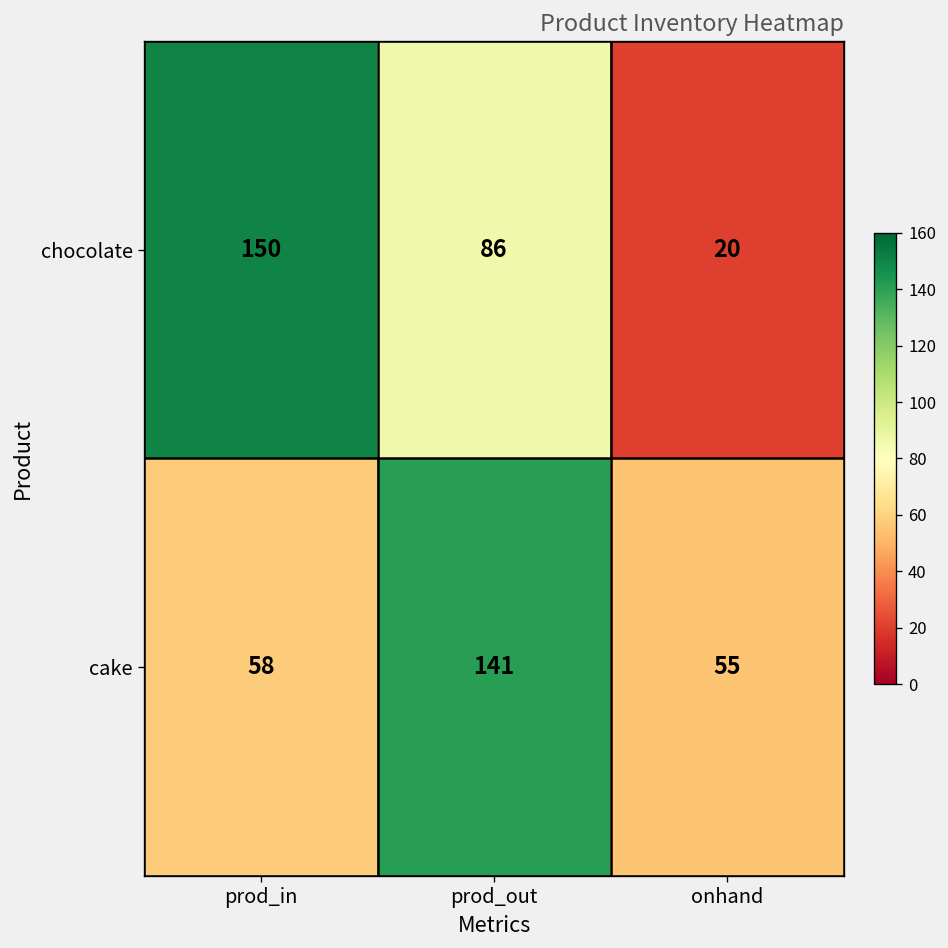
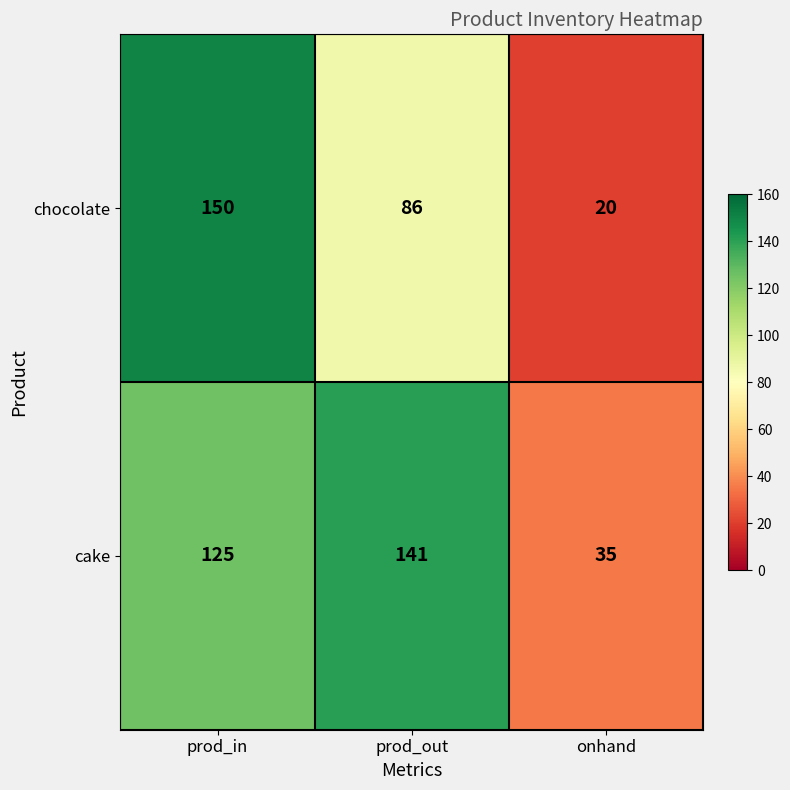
cake, prod_in: 58 -> 125
cake, onhand: 55 -> 35
